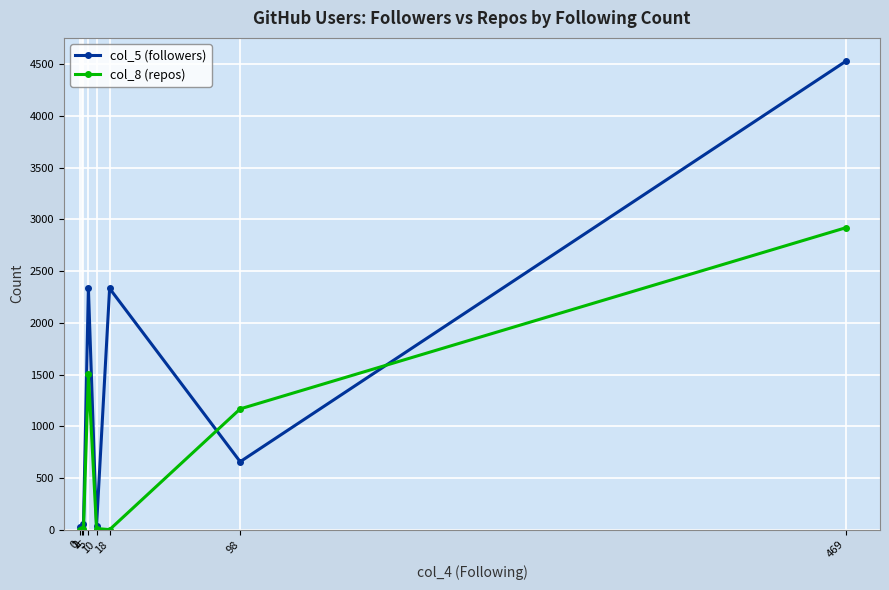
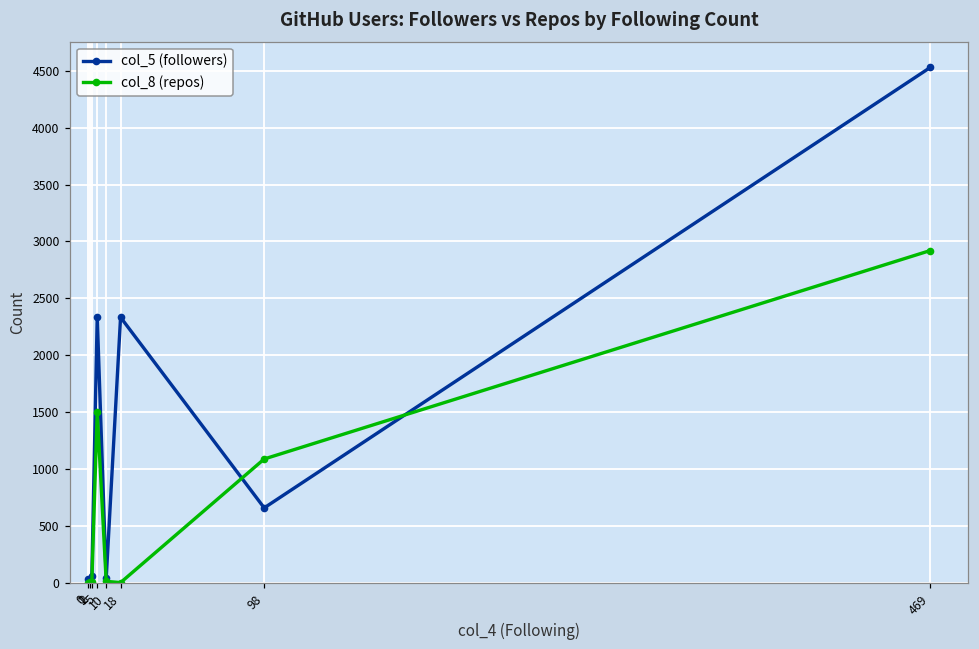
col_8 (repos), 98: 1170 -> 1090
